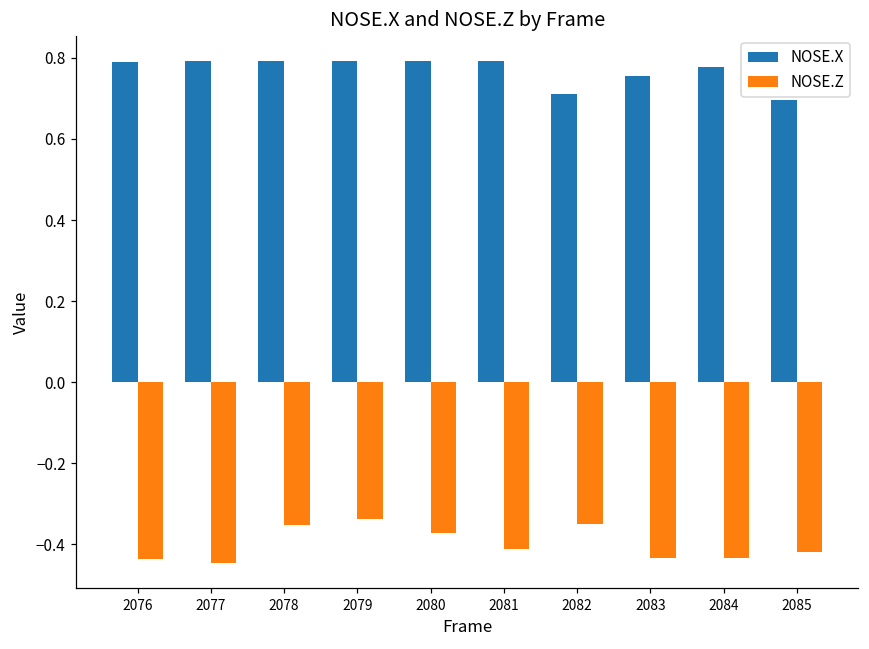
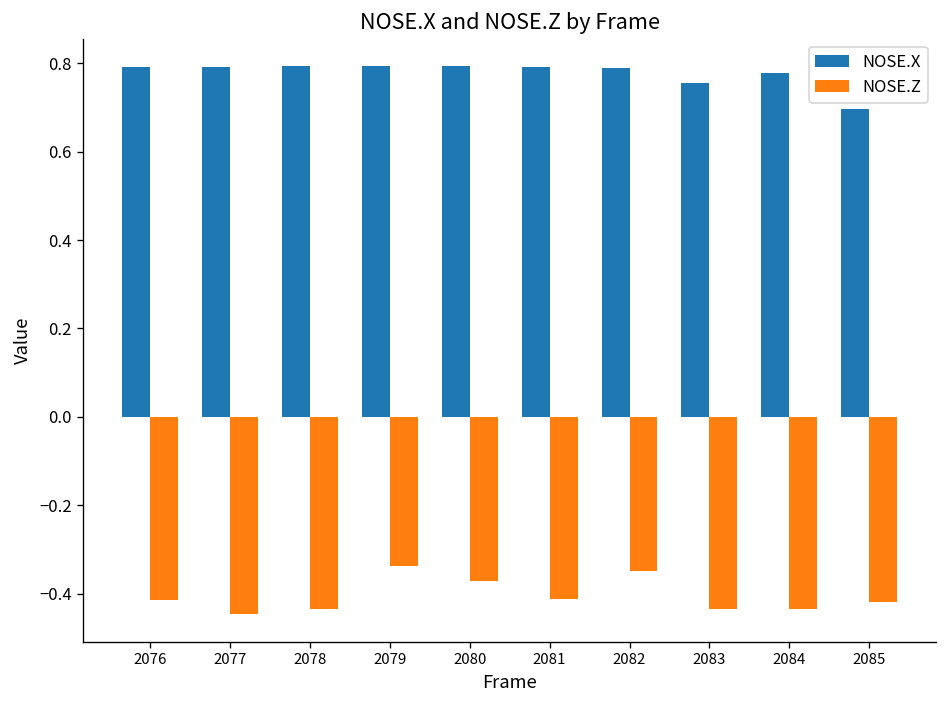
NOSE.Z, 2076: -0.44 -> -0.42
NOSE.Z, 2078: -0.35 -> -0.43
NOSE.X, 2082: 0.71 -> 0.79
